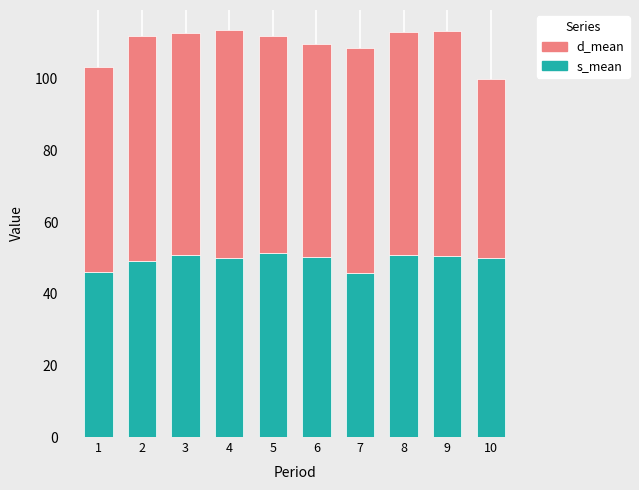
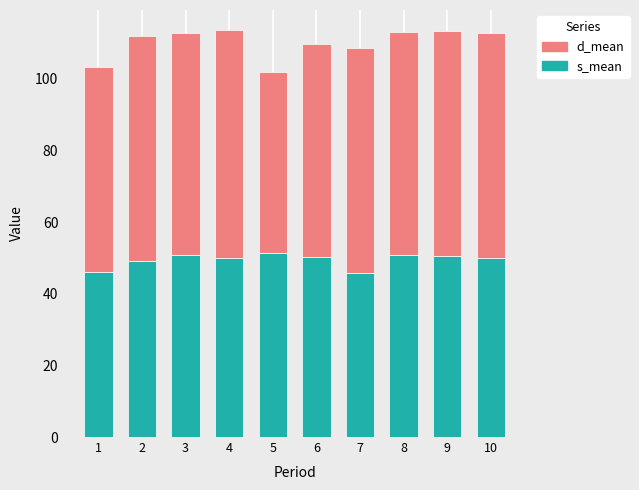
d_mean, 5: 61 -> 51
d_mean, 10: 50 -> 63
